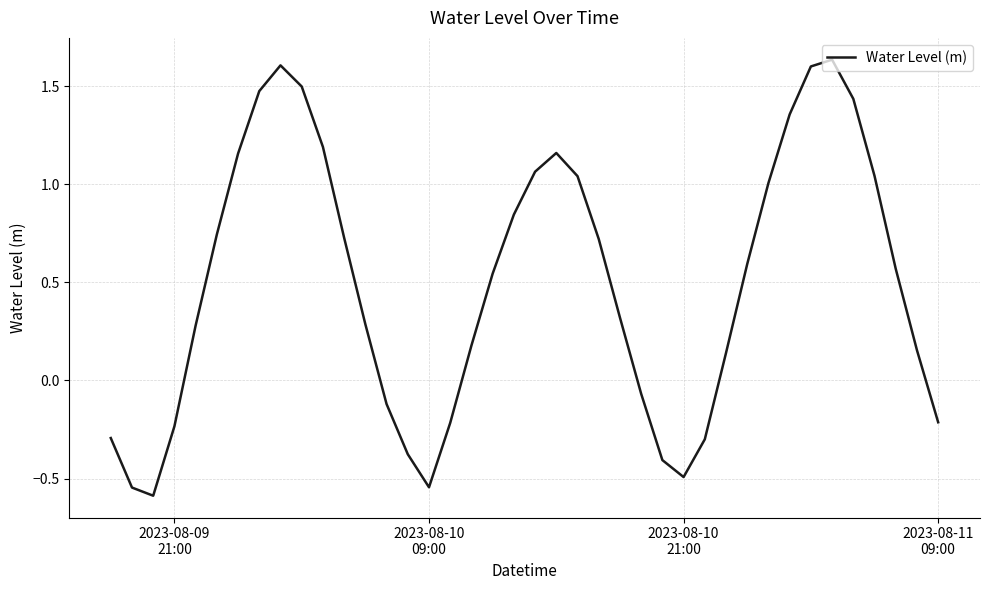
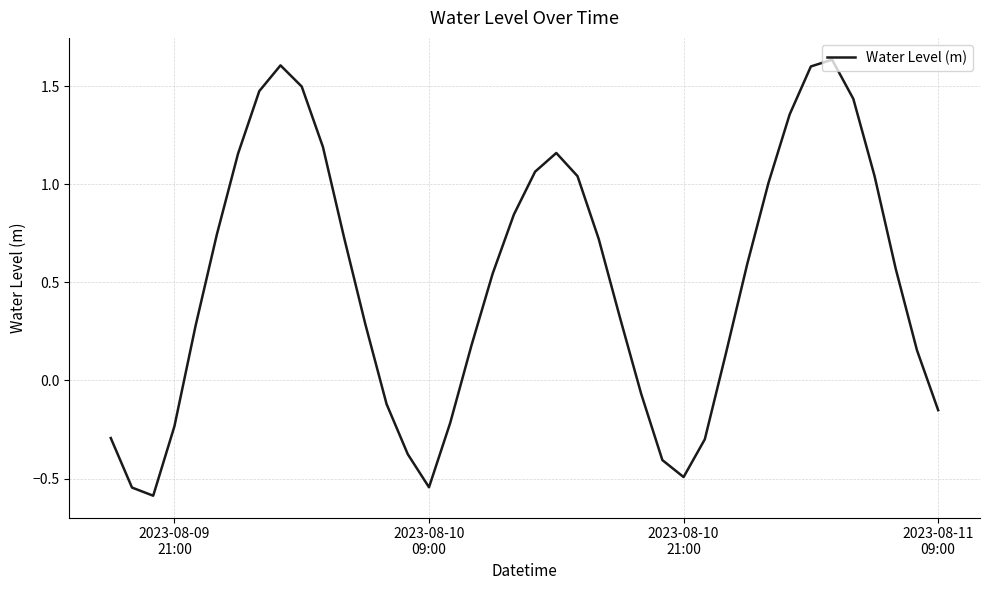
2023-08-11 09:00: -0.21 -> -0.15
